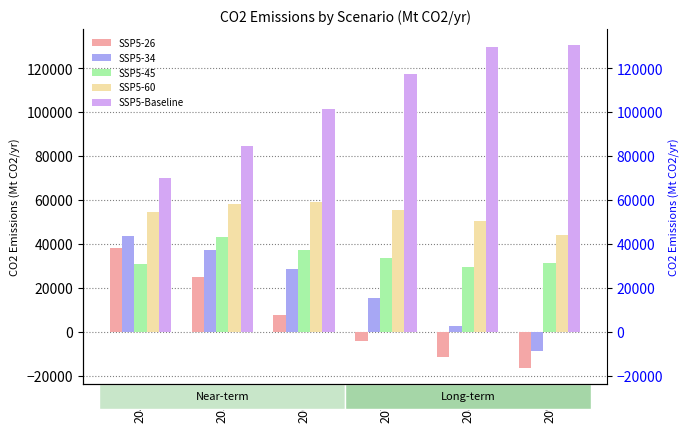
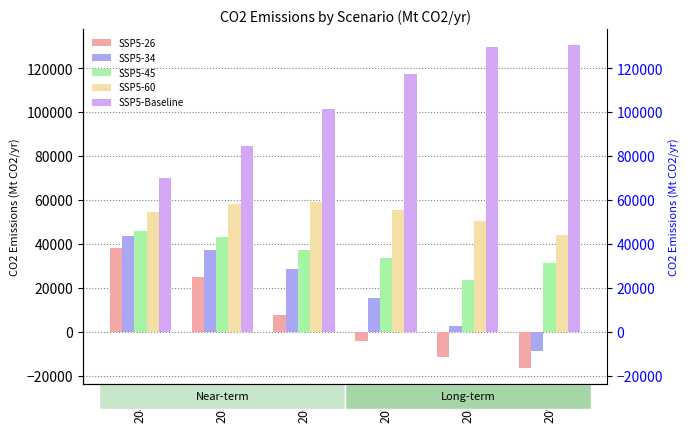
SSP5-45, 2040: 31000 -> 46000
SSP5-45, 2080: 30000 -> 24000
